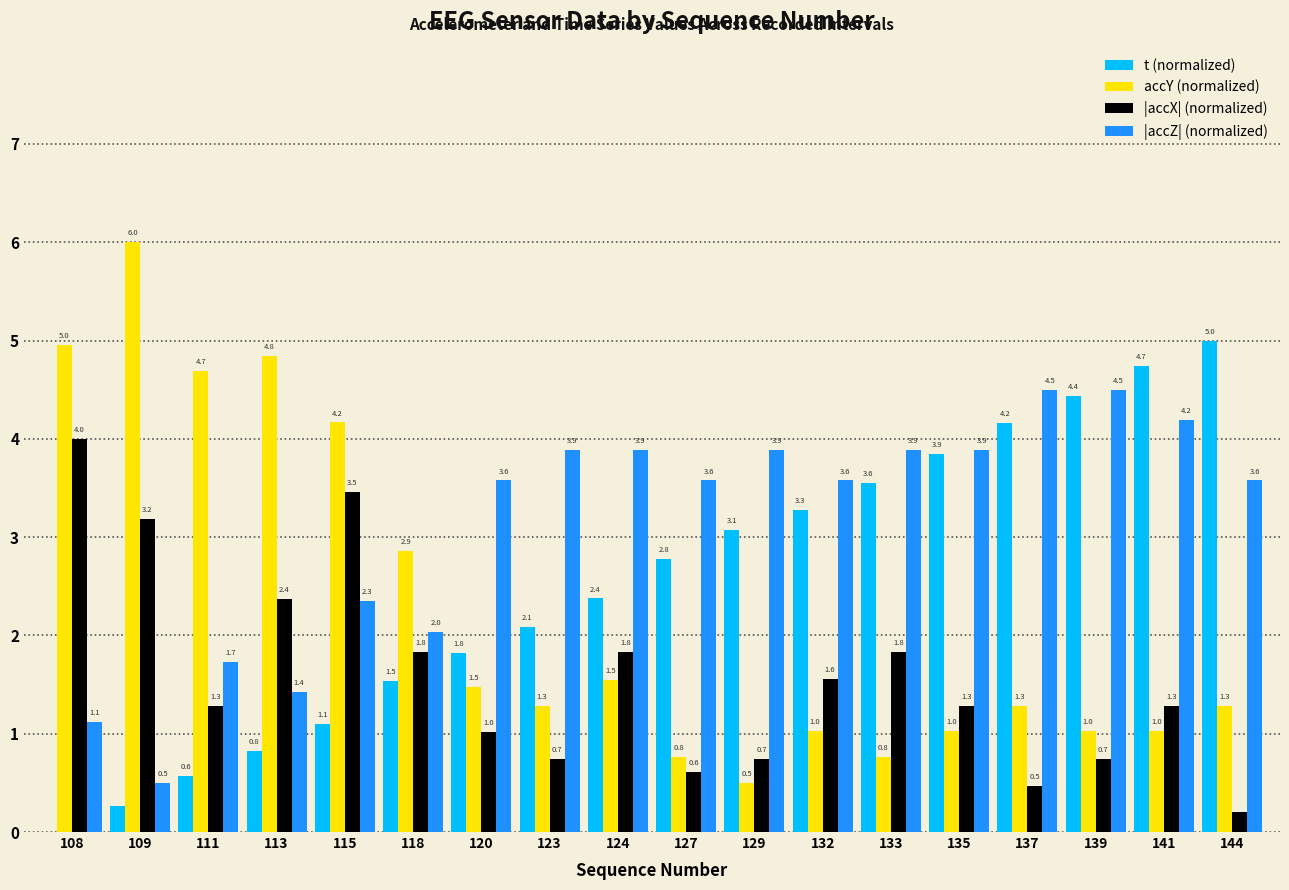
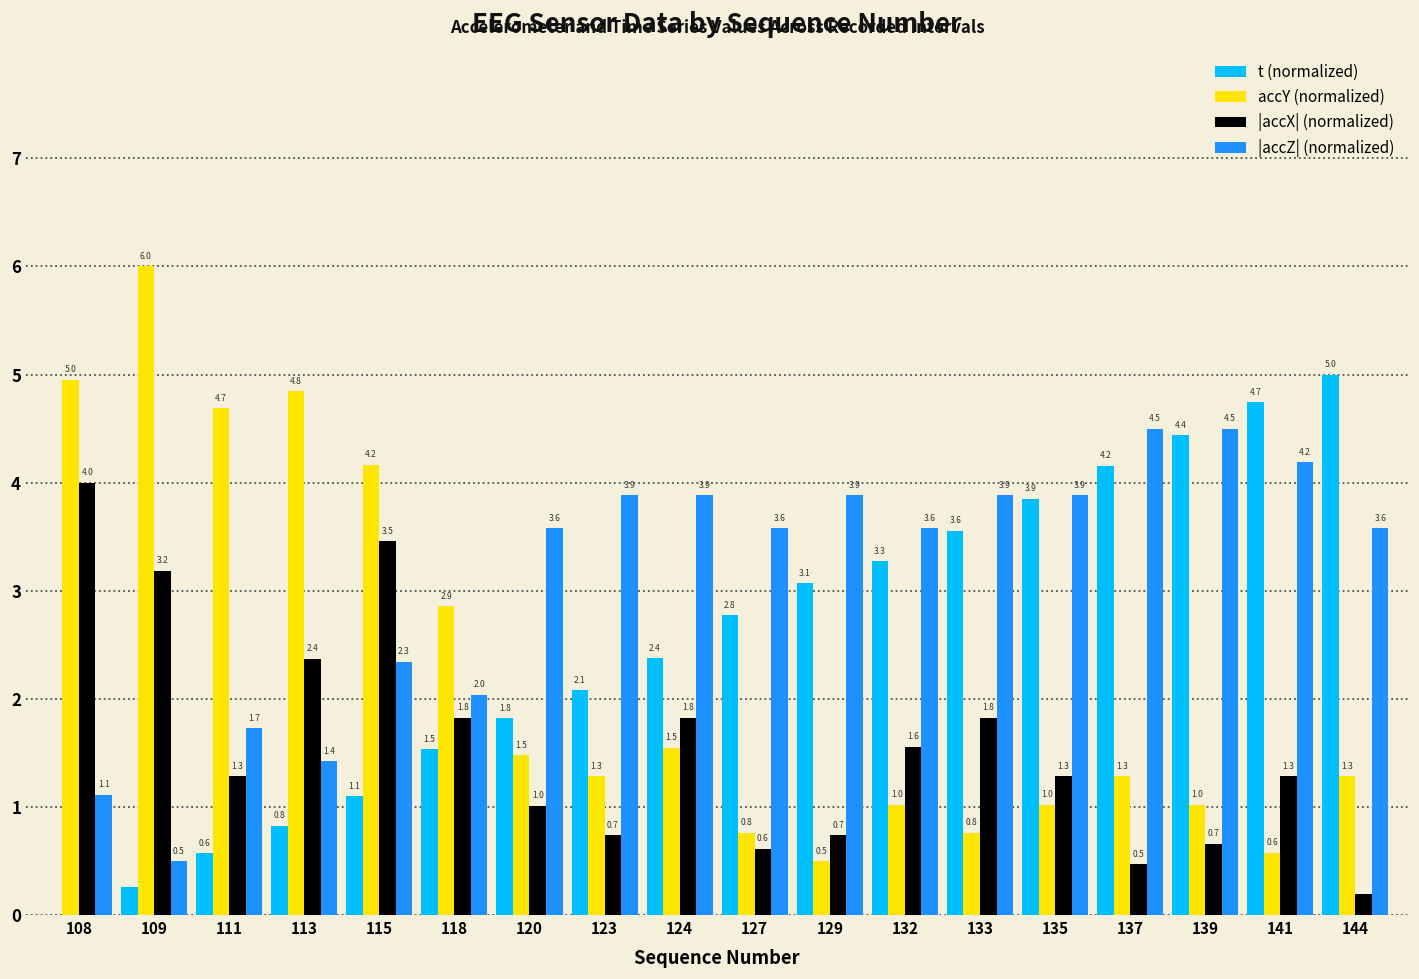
|accX| (normalized), 139: 0.74 -> 0.66
accY (normalized), 141: 1.0 -> 0.6
